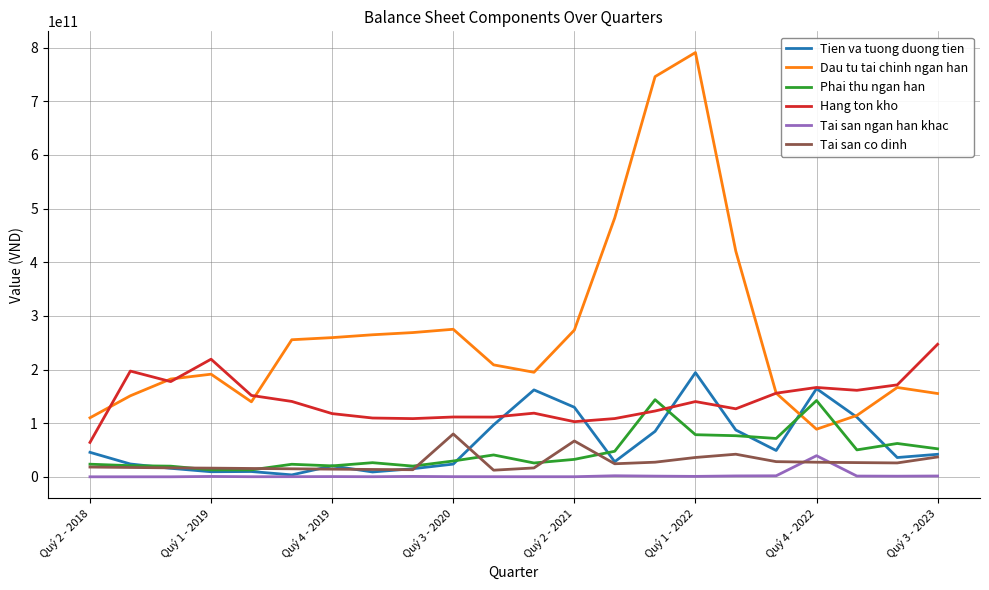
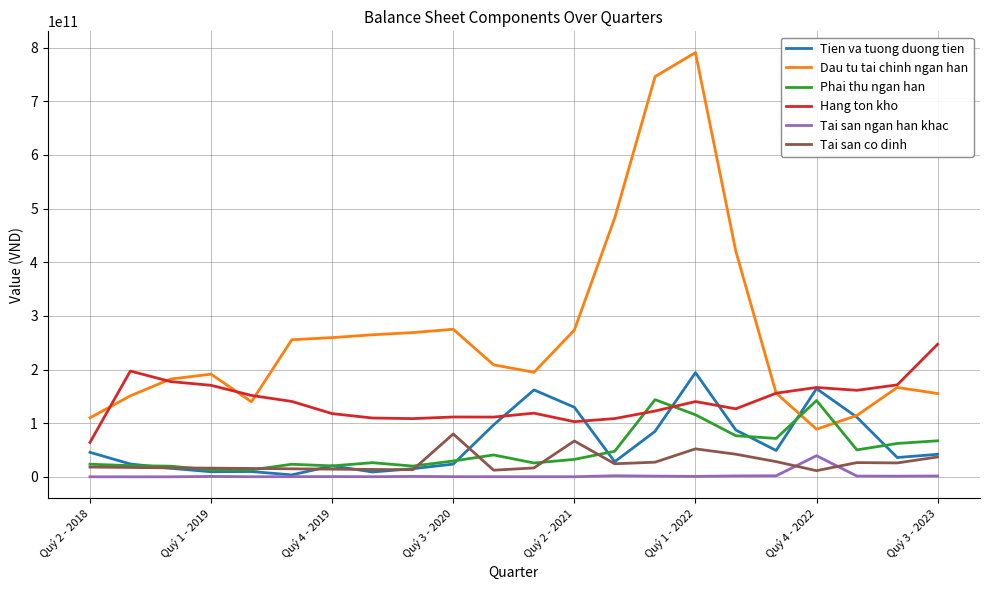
Hang ton kho, Quý 1 - 2019: 220000000000 -> 170000000000
Phai thu ngan han, Quý 1 - 2022: 80000000000 -> 120000000000
Tai san co dinh, Quý 1 - 2022: 40000000000 -> 50000000000
Tai san co dinh, Quý 4 - 2022: 30000000000 -> 10000000000
Phai thu ngan han, Quý 3 - 2023: 50000000000 -> 70000000000
